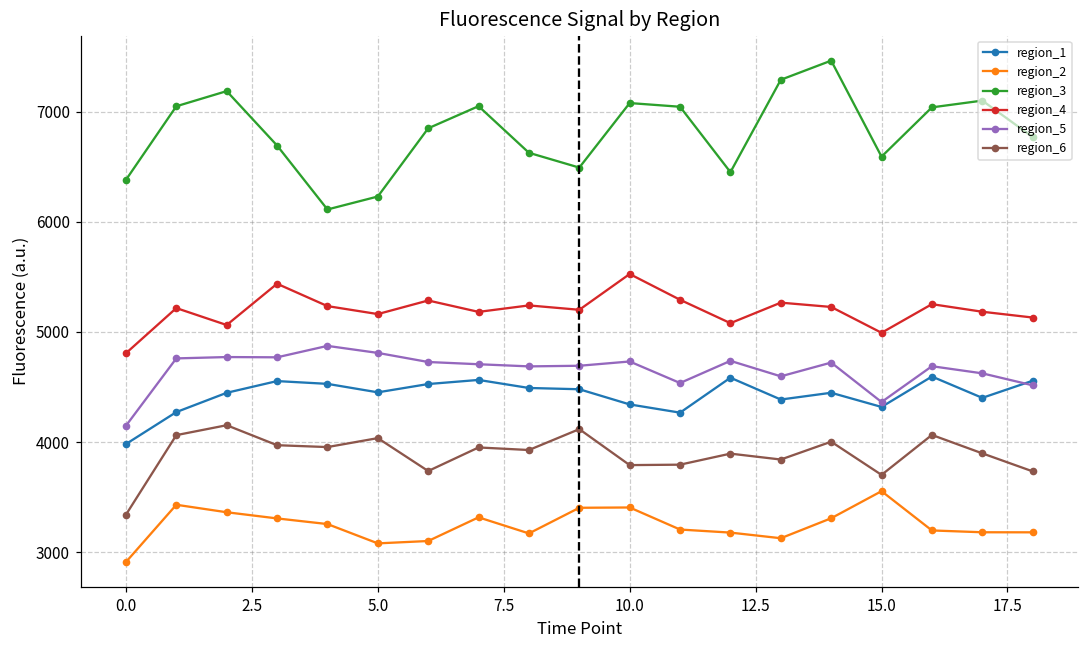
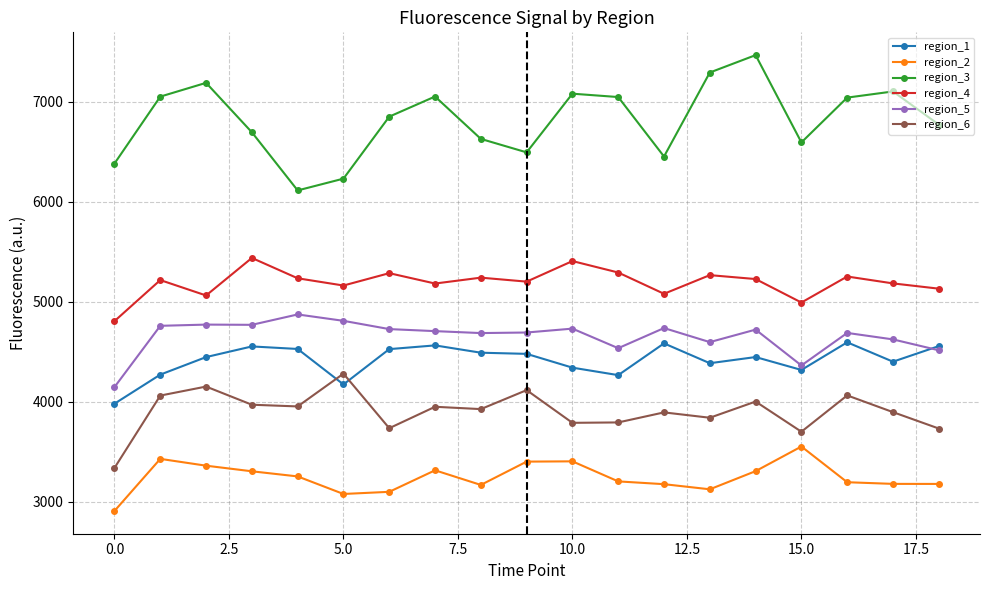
region_1, 5.0: 4450 -> 4170
region_6, 5.0: 4040 -> 4280
region_4, 10.0: 5530 -> 5410
